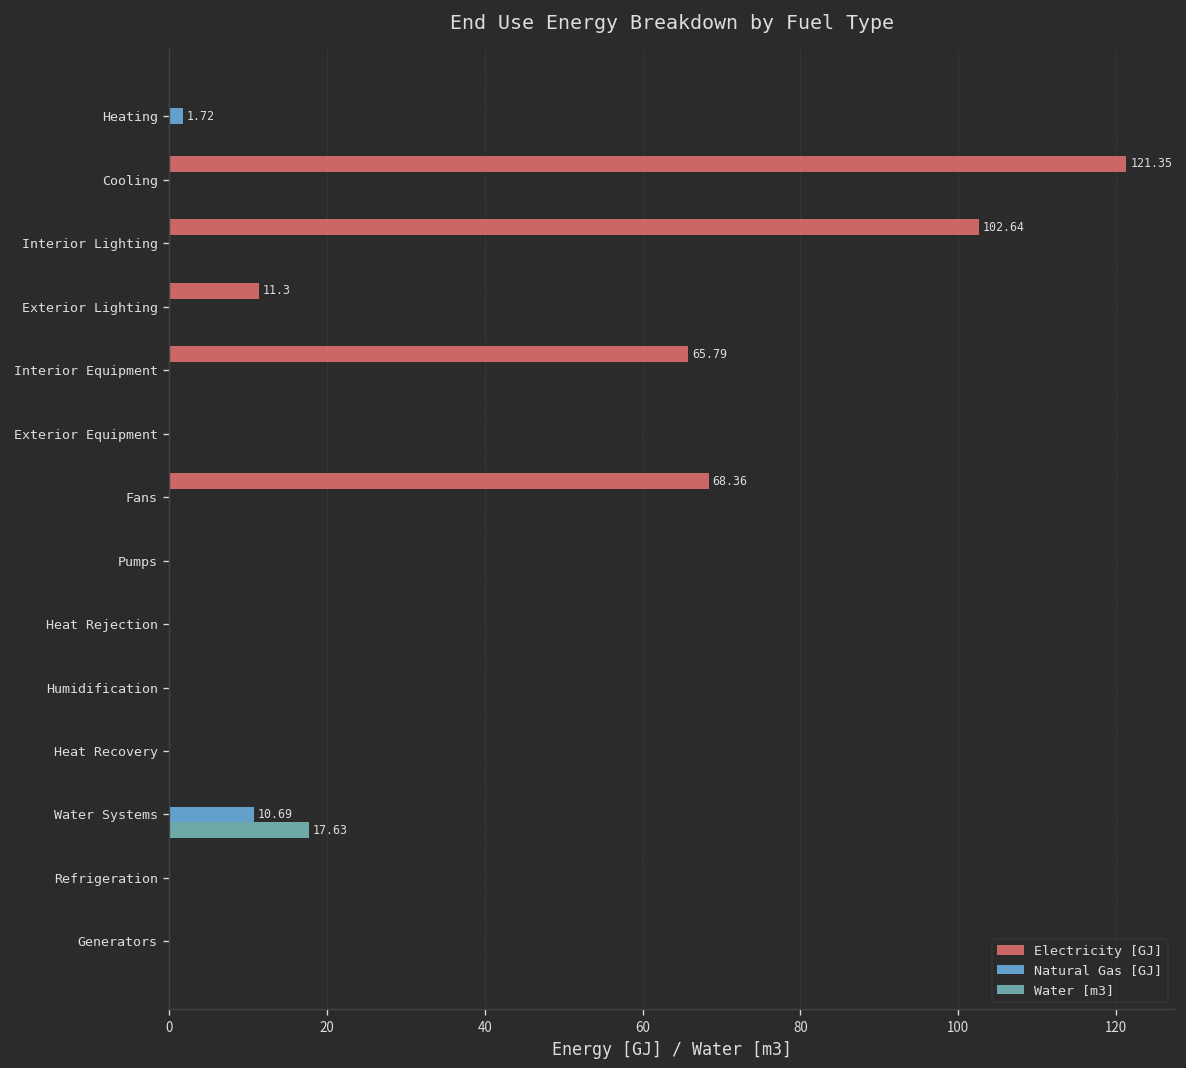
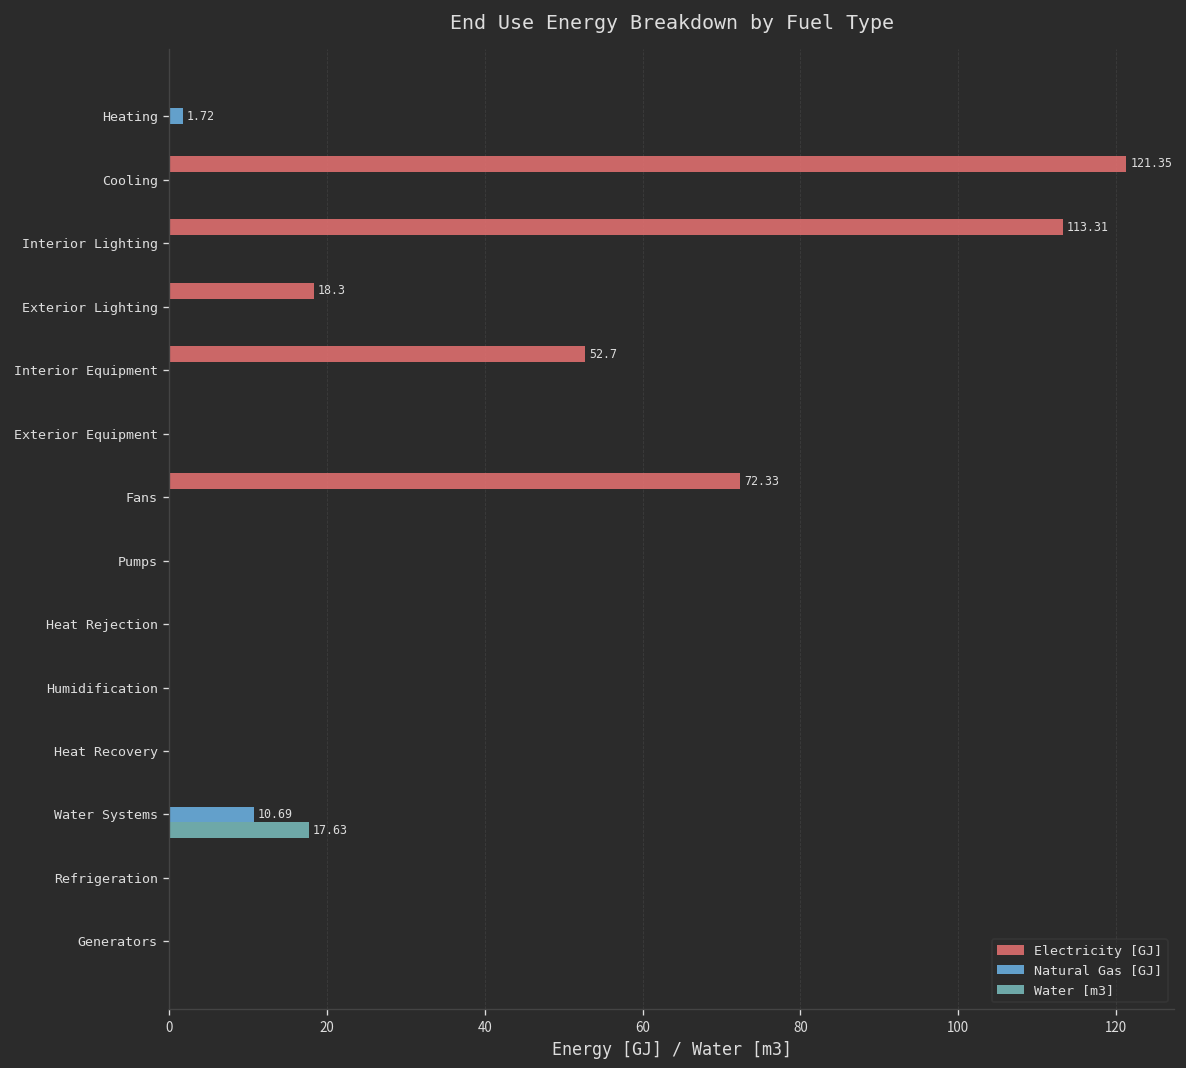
Electricity [GJ], Interior Lighting: 102.64 -> 113.31
Electricity [GJ], Exterior Lighting: 11.3 -> 18.3
Electricity [GJ], Interior Equipment: 65.79 -> 52.7
Electricity [GJ], Fans: 68.36 -> 72.33
